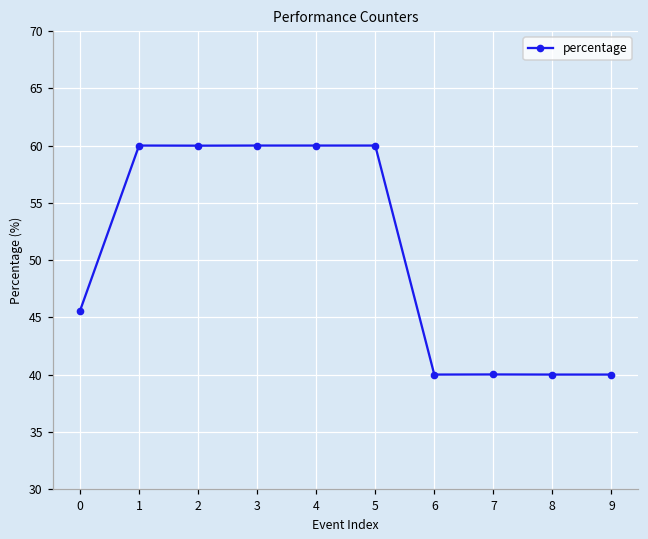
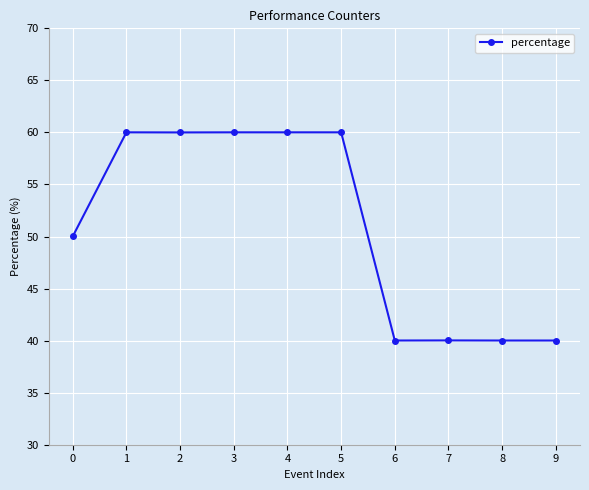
0: 45.6 -> 50.0
